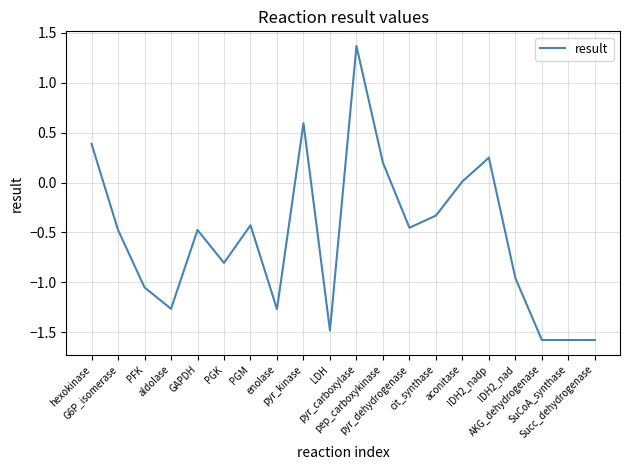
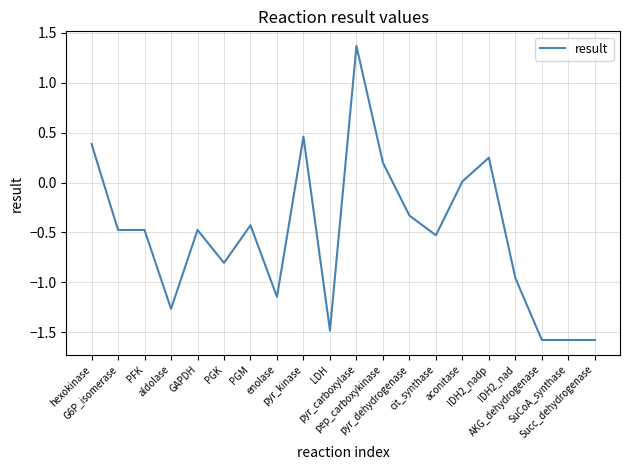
PFK: -1.05 -> -0.47
enolase: -1.27 -> -1.14
pyr_kinase: 0.59 -> 0.46
pyr_dehydrogenase: -0.45 -> -0.33
cit_synthase: -0.33 -> -0.53
